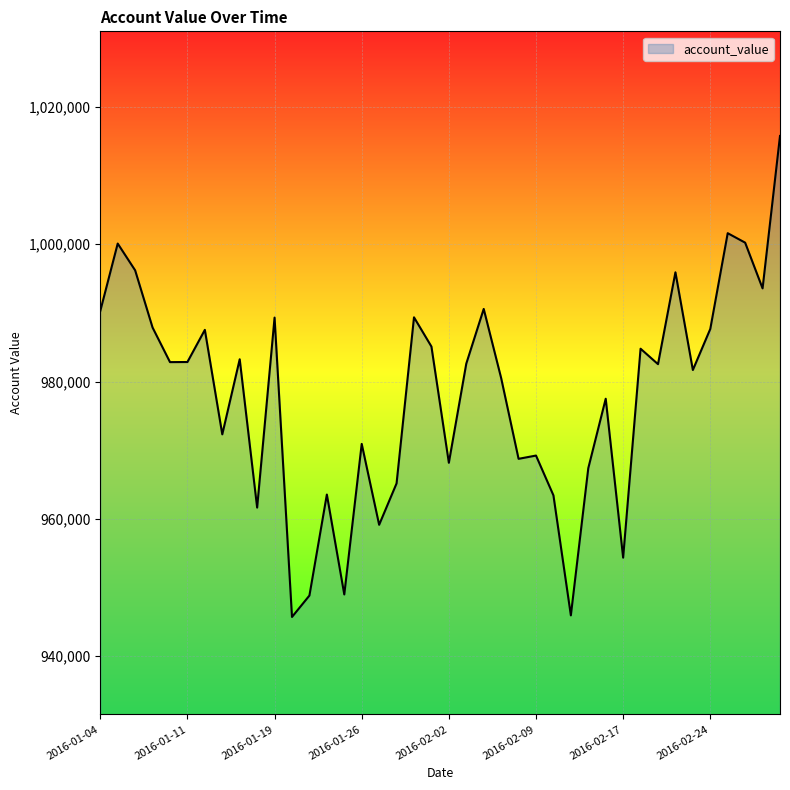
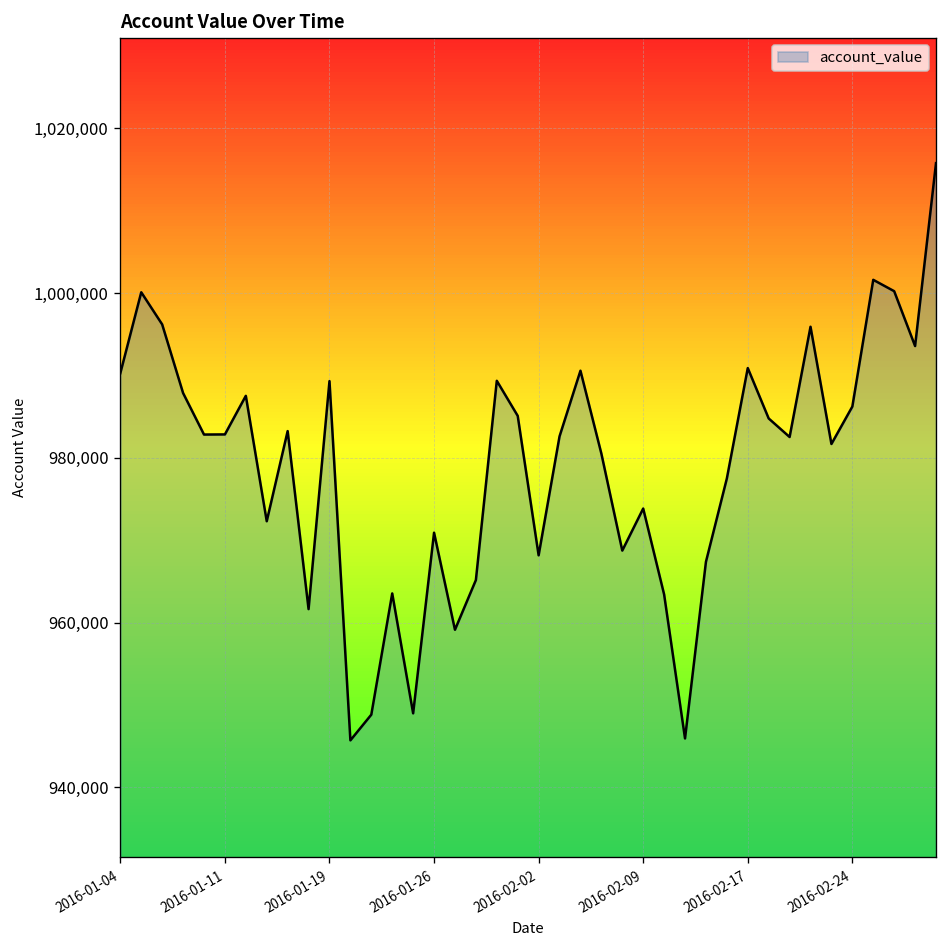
2016-02-09: 969,000 -> 974,000
2016-02-17: 954,000 -> 991,000
2016-02-24: 988,000 -> 986,000
